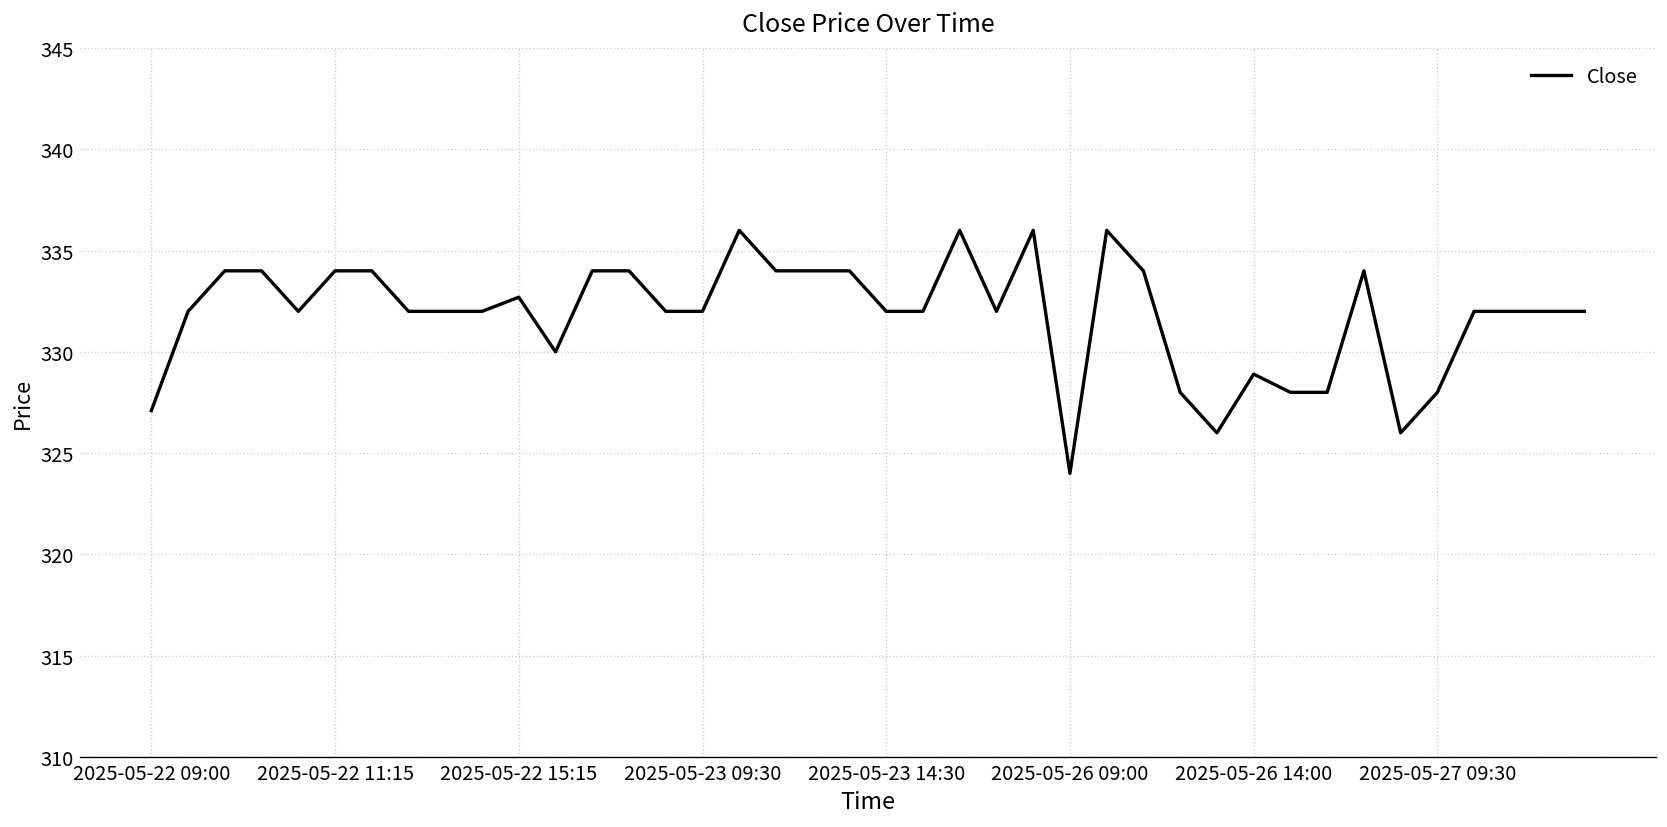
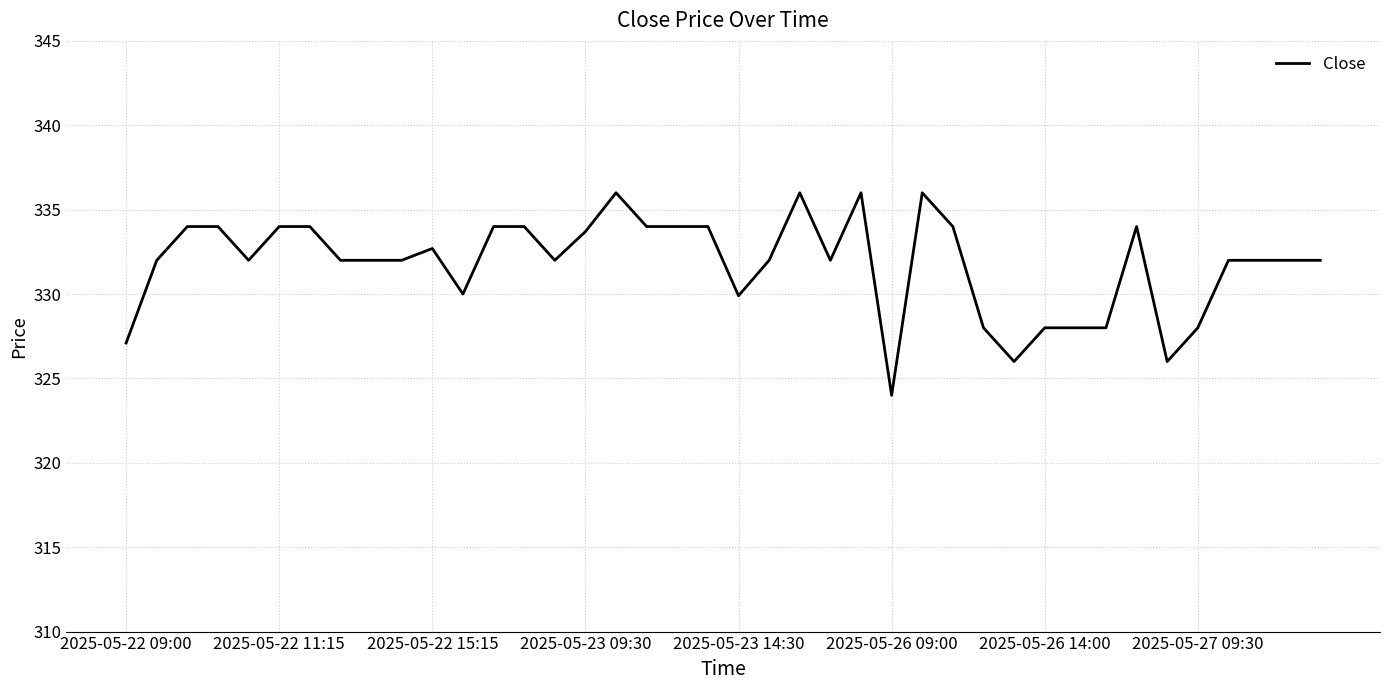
2025-05-23 09:30: 332.0 -> 333.7
2025-05-23 14:30: 332.0 -> 329.9
2025-05-26 14:00: 328.9 -> 328.0
